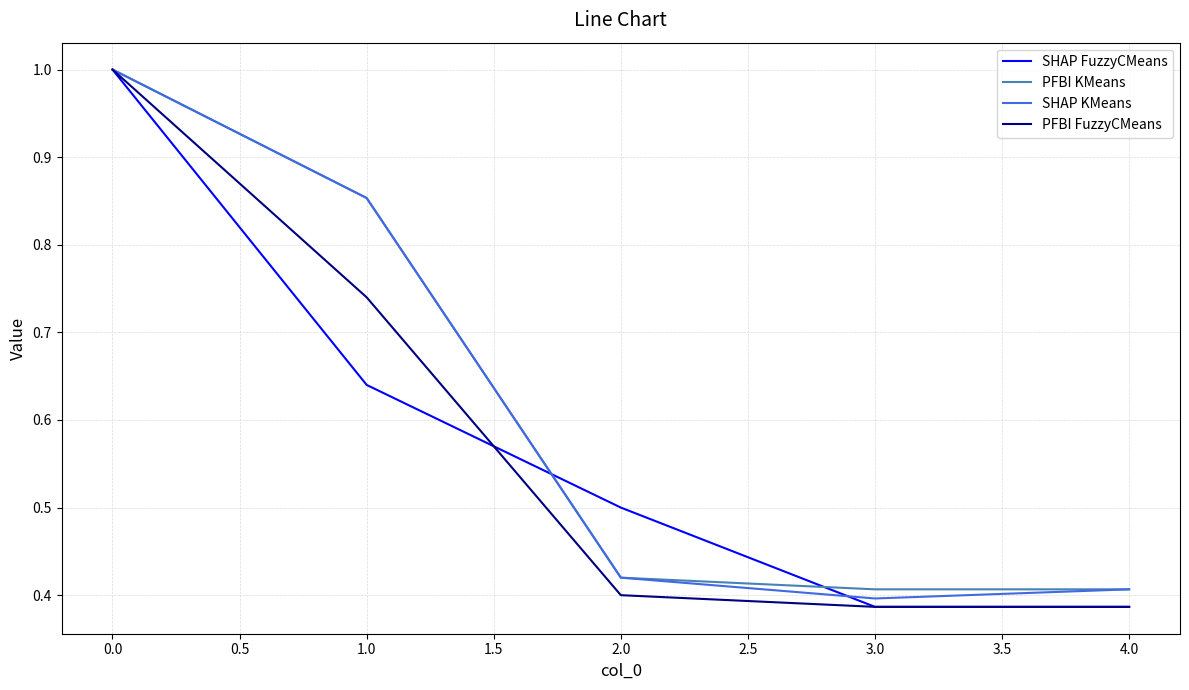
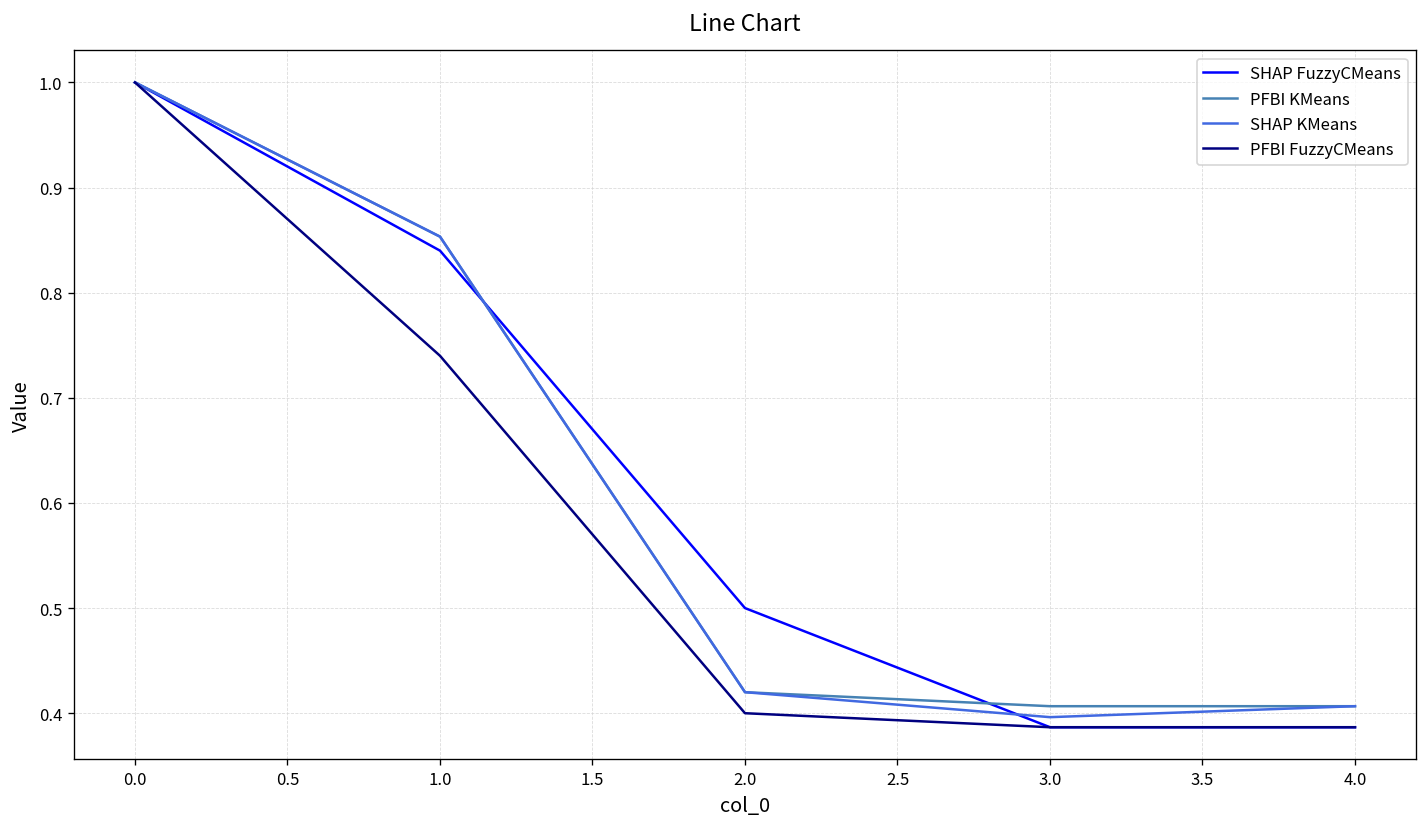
SHAP FuzzyCMeans, 1.0: 0.64 -> 0.84
